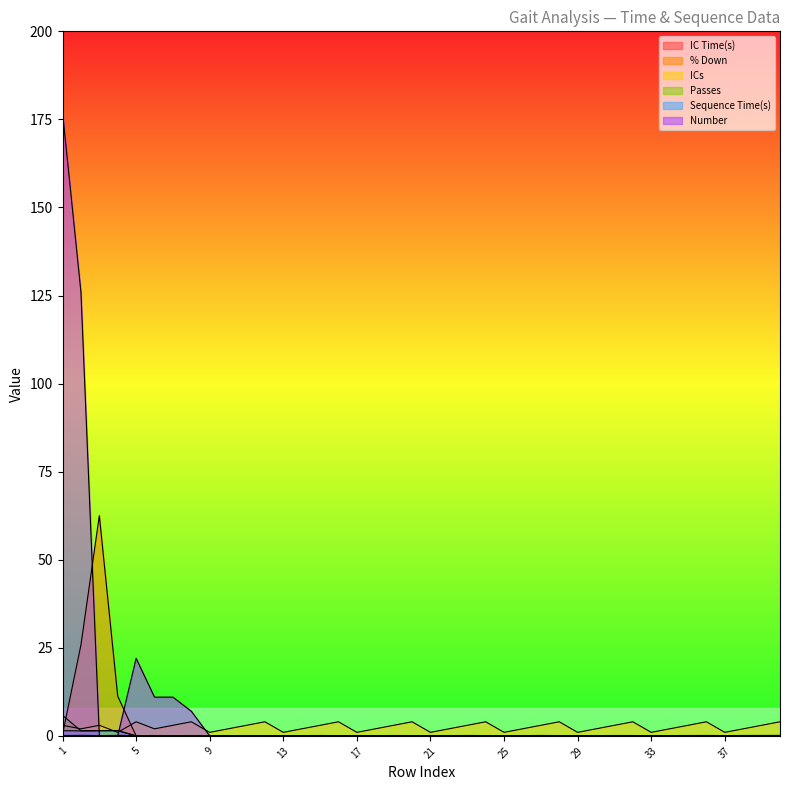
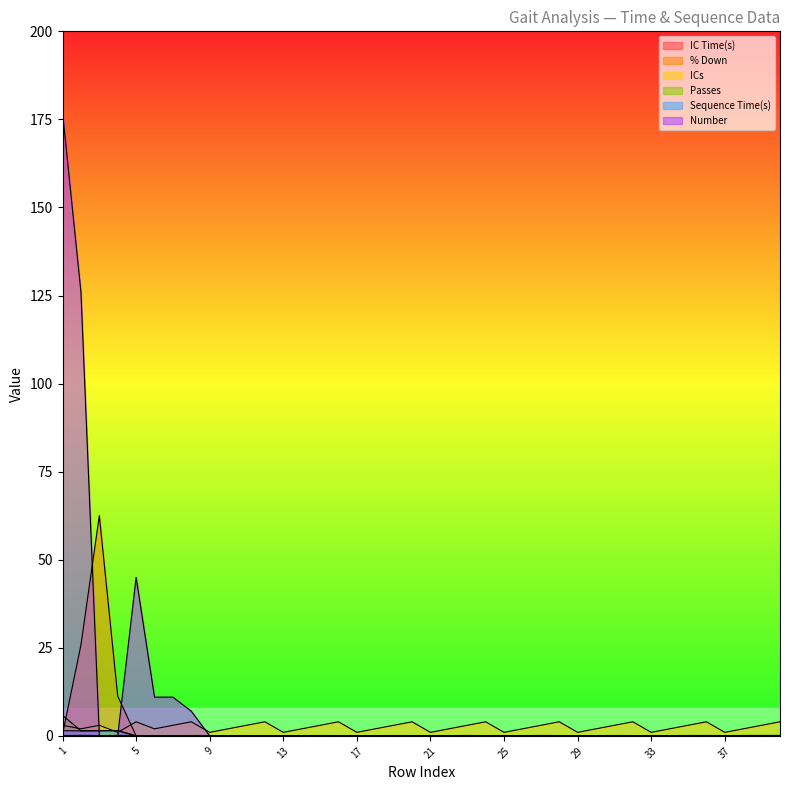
Number, 5: 22 -> 45
